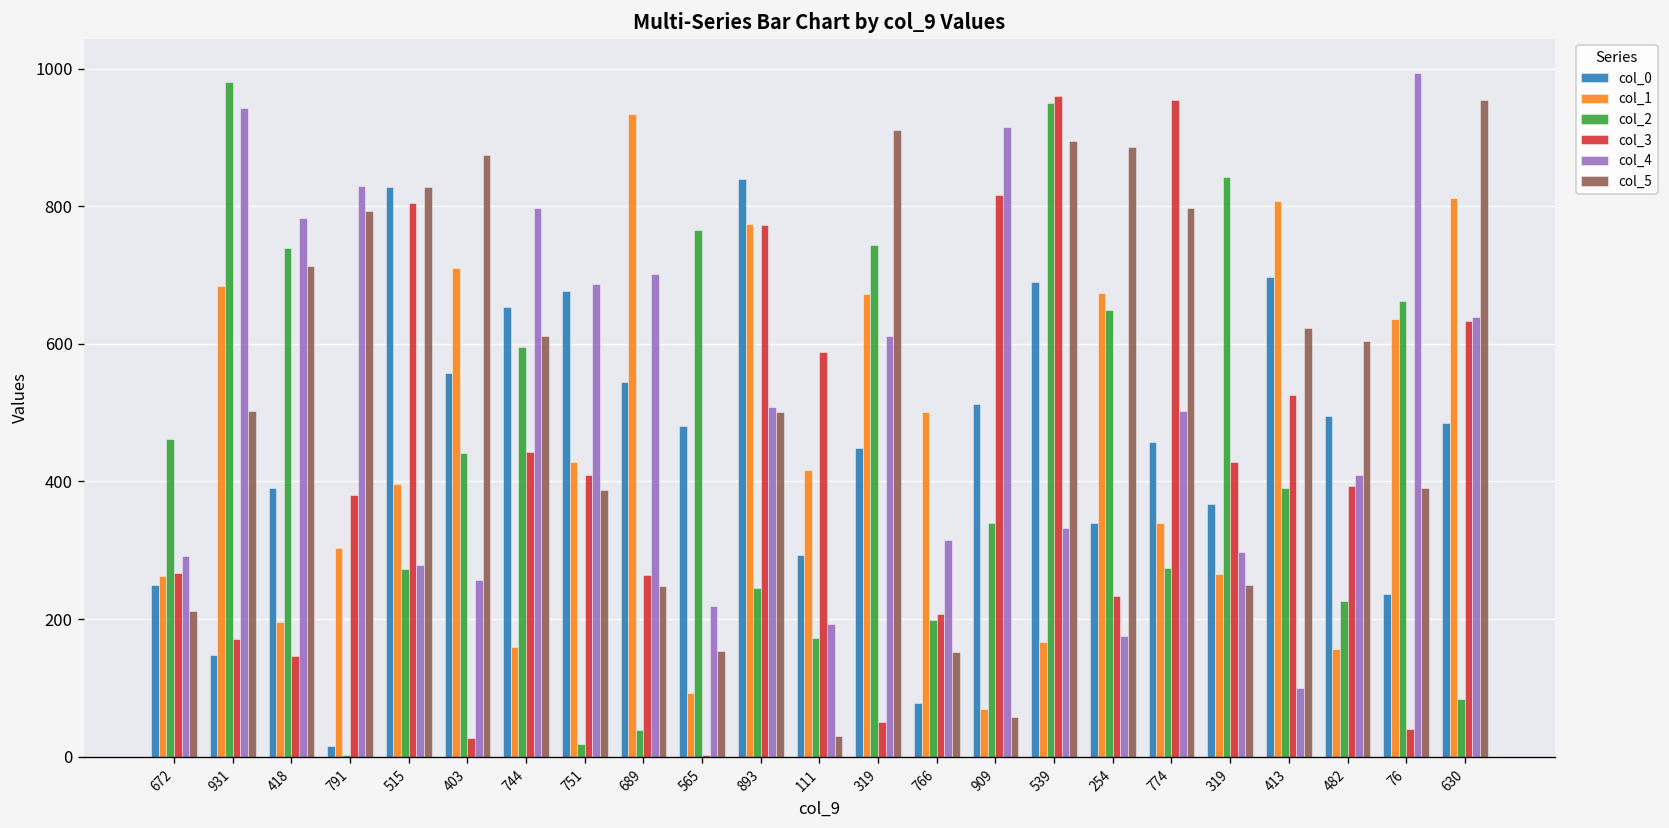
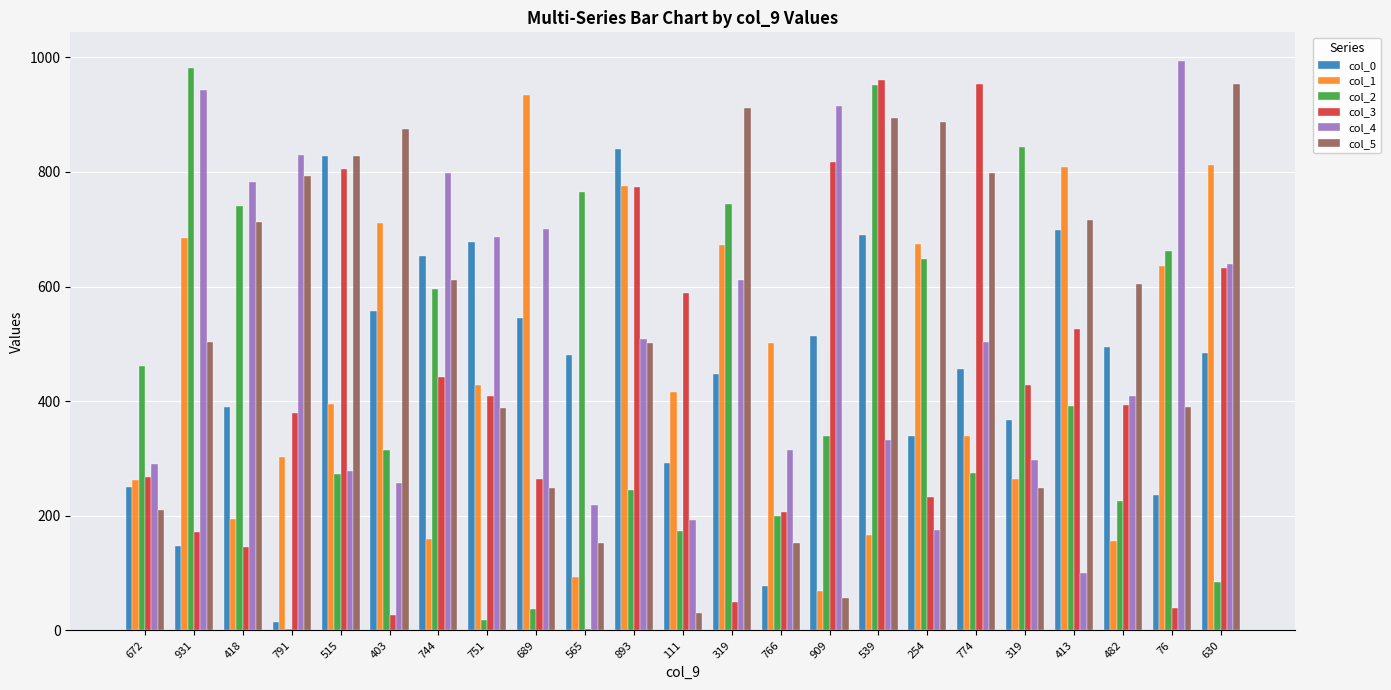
col_2, 403: 440 -> 320
col_5, 413: 620 -> 720
